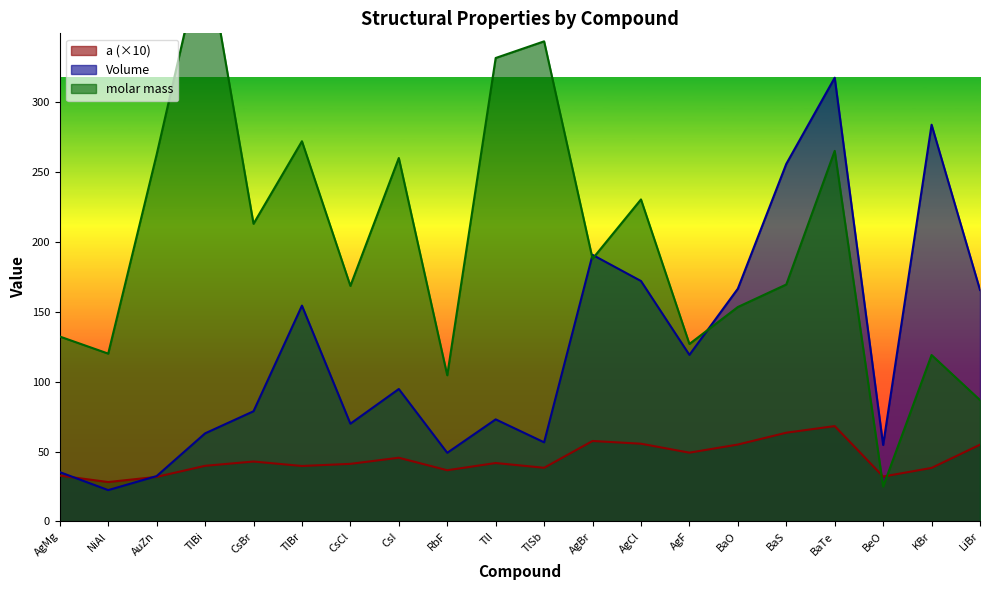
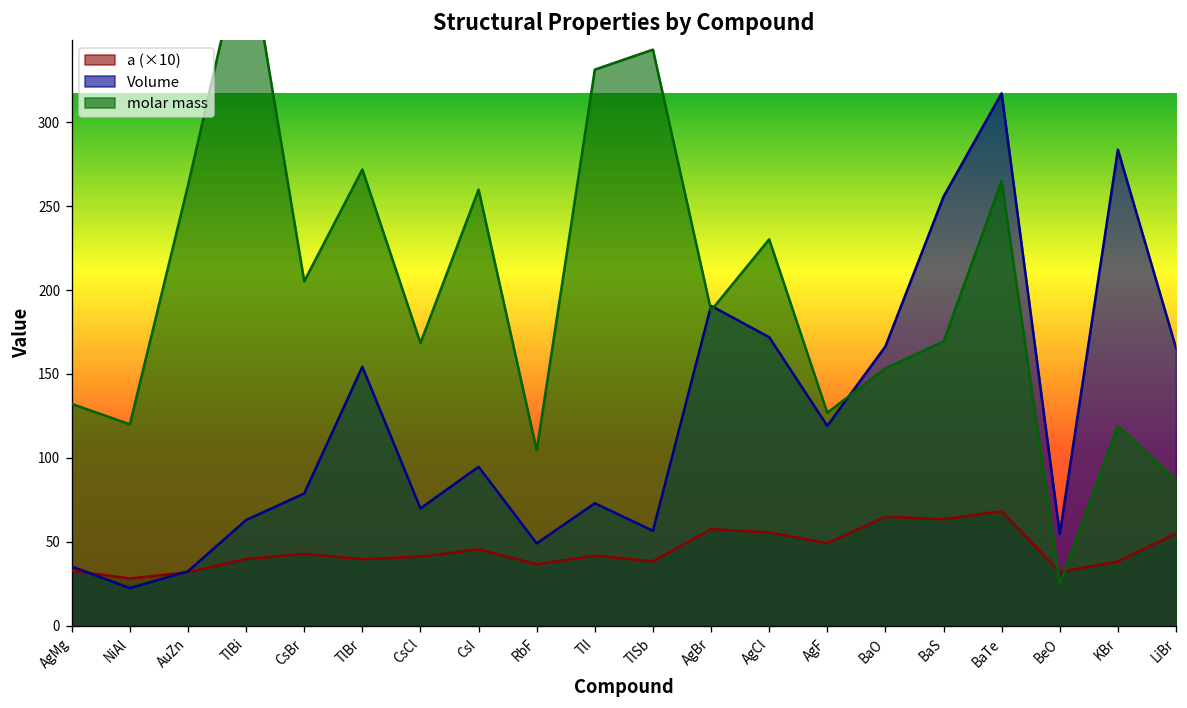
molar mass, CsBr: 213 -> 205
a (×10), BaO: 55 -> 65
